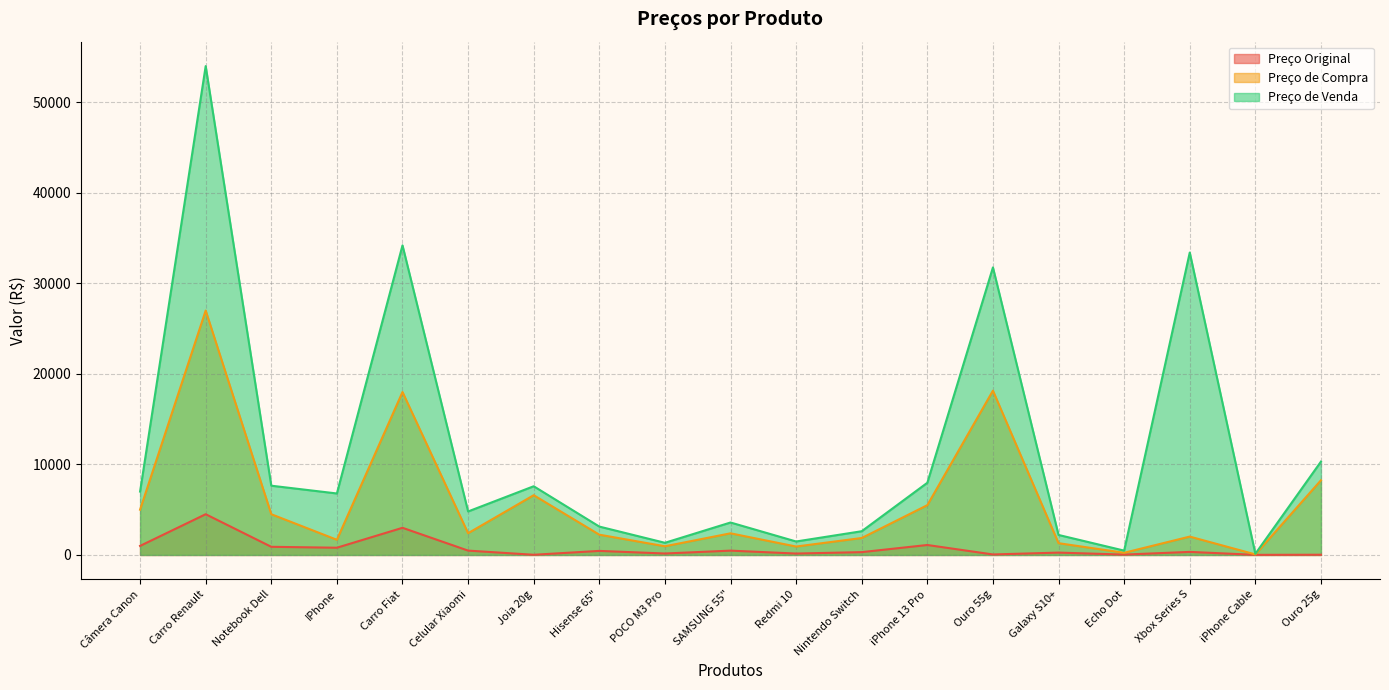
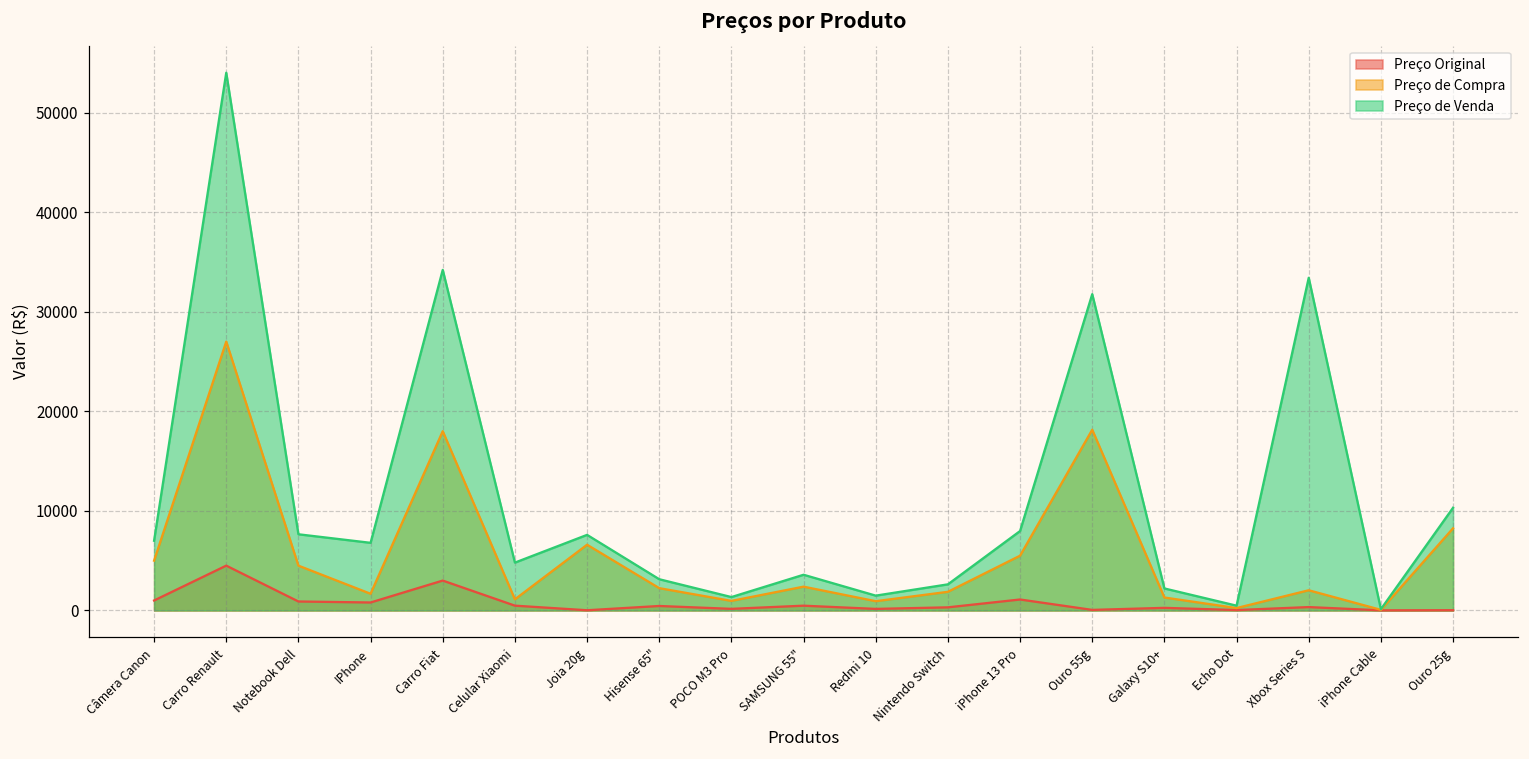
Preço de Compra, Celular Xiaomi: 2000 -> 1000
